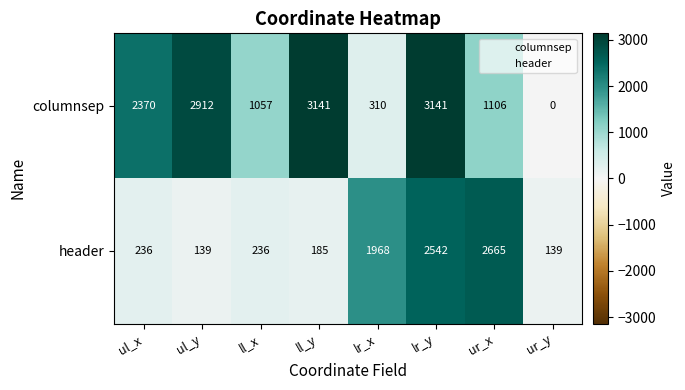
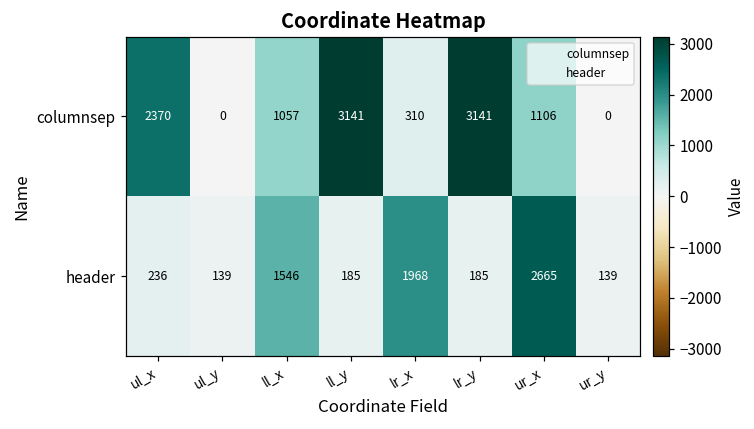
columnsep, ul_y: 2912 -> 0
header, ll_x: 236 -> 1546
header, lr_y: 2542 -> 185
